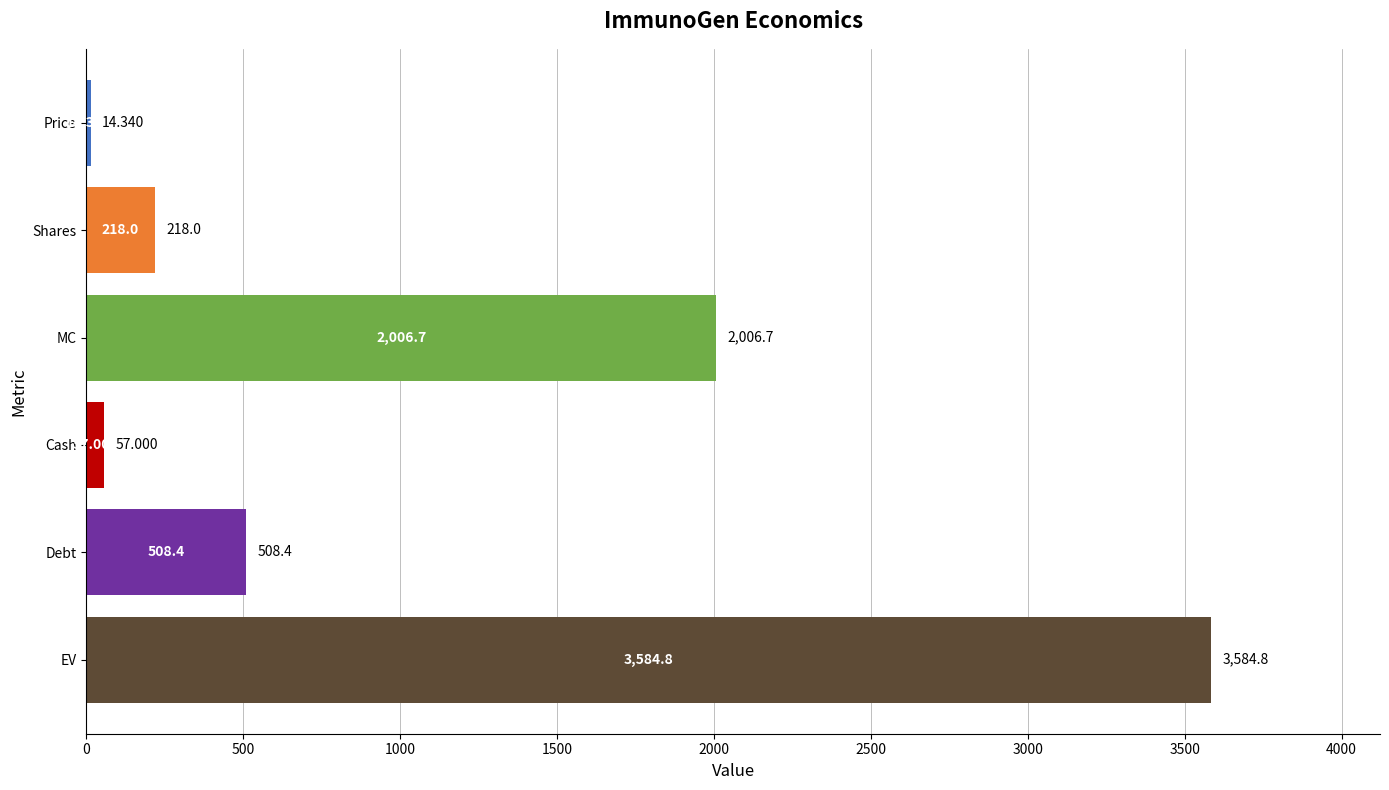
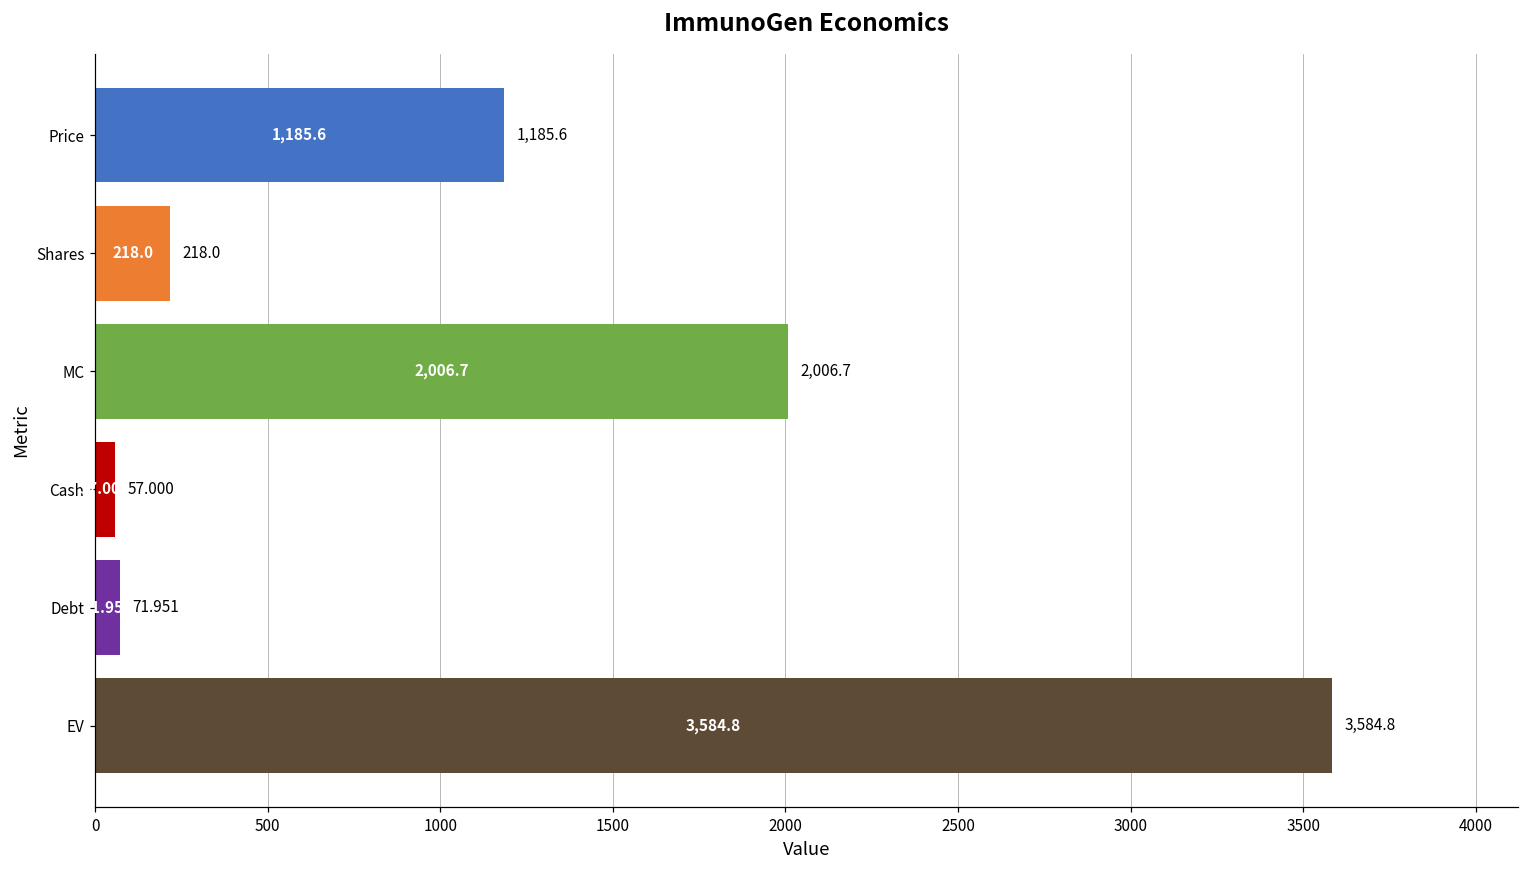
Price: 14.340 -> 1,185.6
Debt: 508.4 -> 71.951
